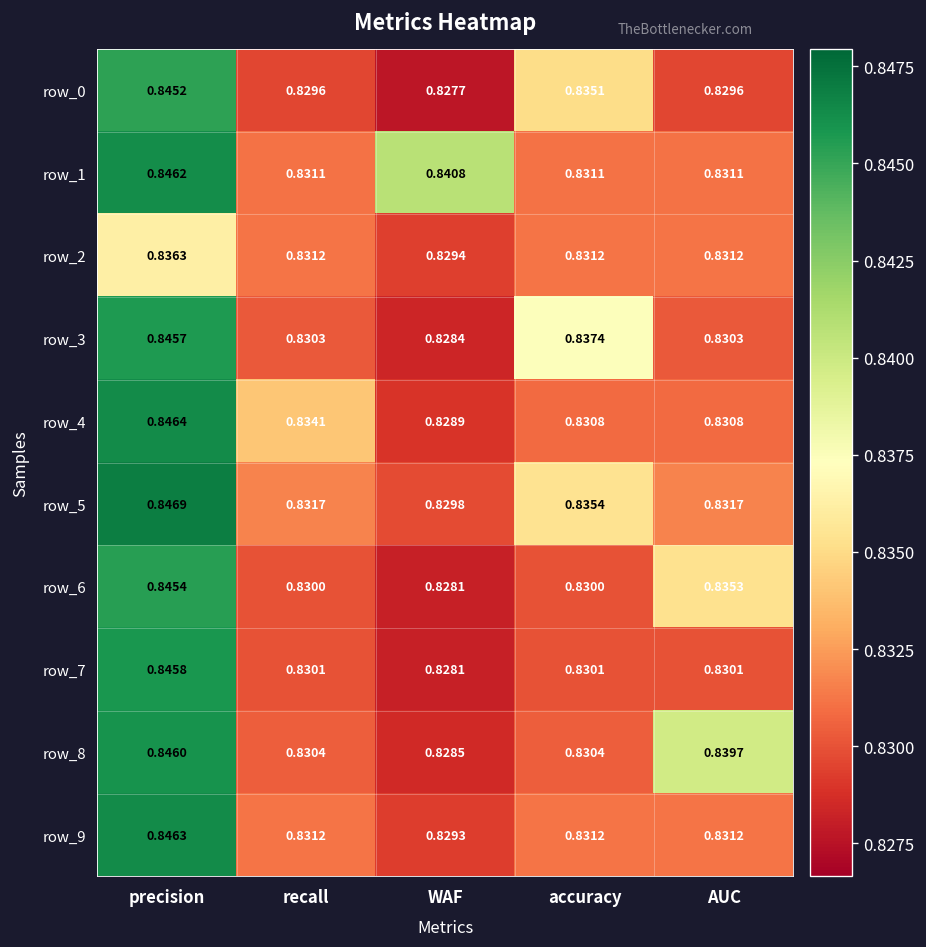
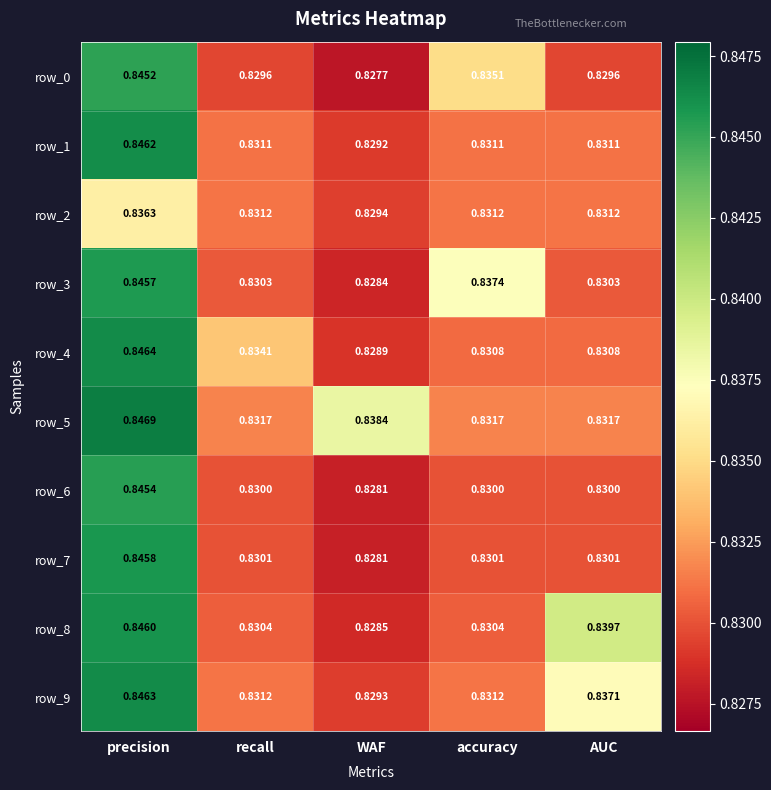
row_1, WAF: 0.8408 -> 0.8292
row_5, WAF: 0.8298 -> 0.8384
row_5, accuracy: 0.8354 -> 0.8317
row_6, AUC: 0.8353 -> 0.8300
row_9, AUC: 0.8312 -> 0.8371
